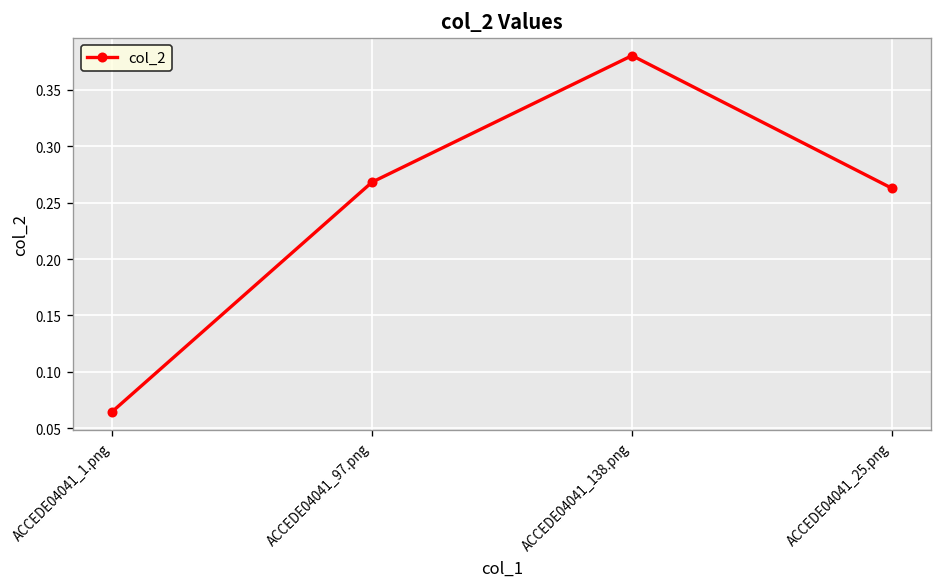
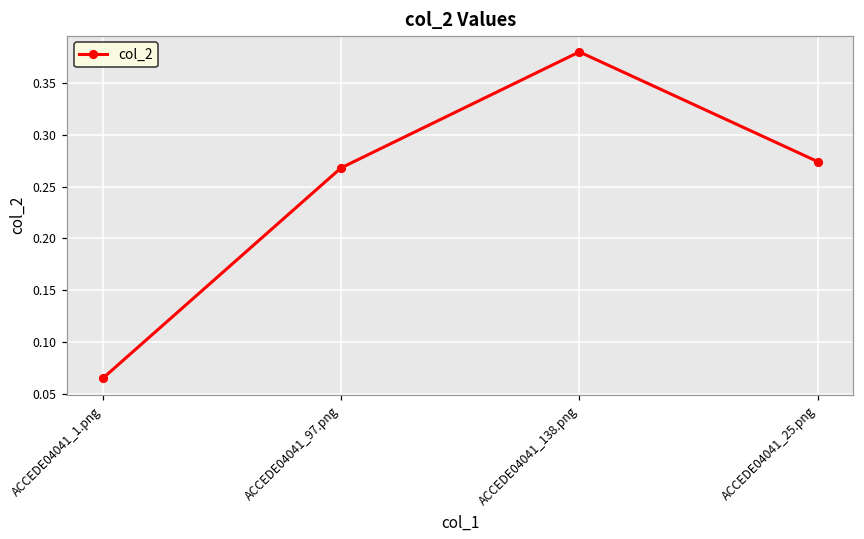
ACCEDE04041_25.png: 0.26 -> 0.27
